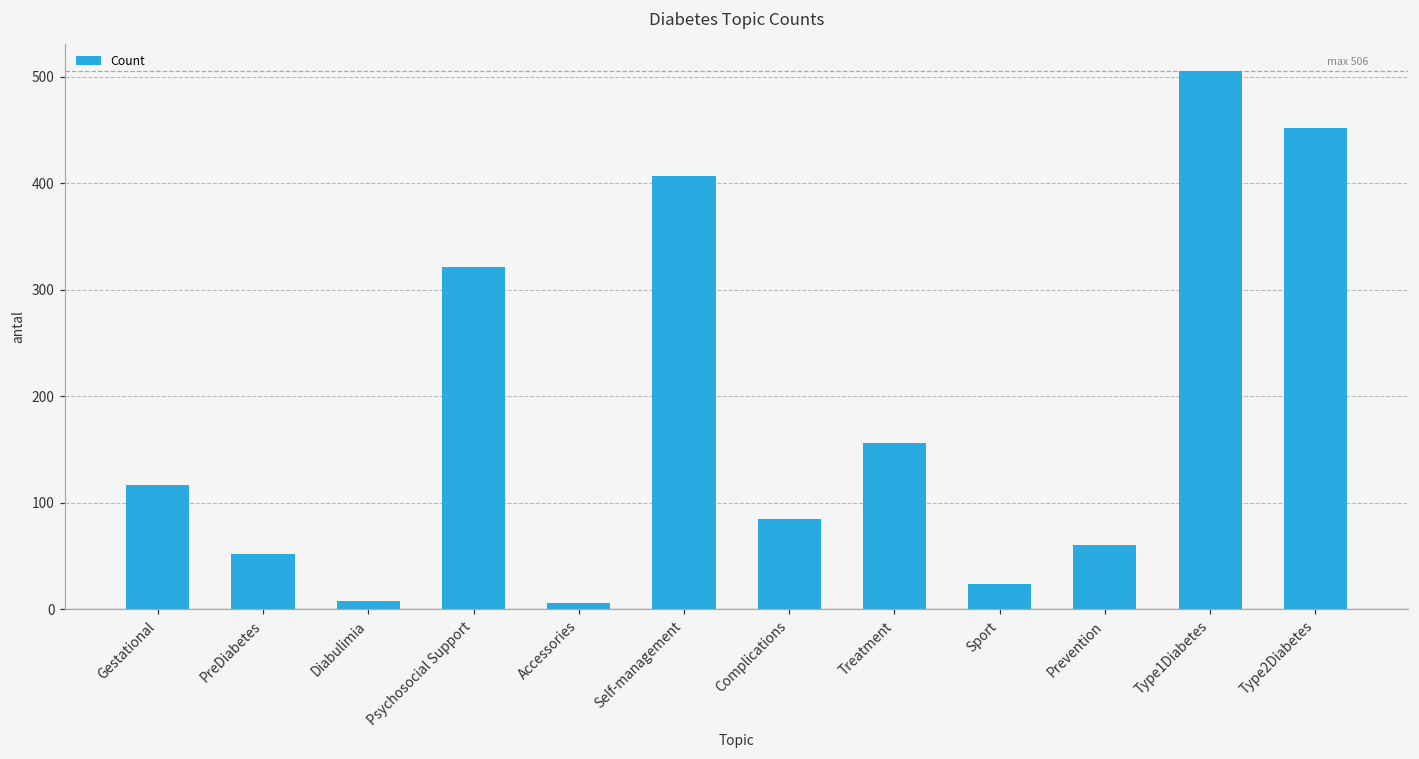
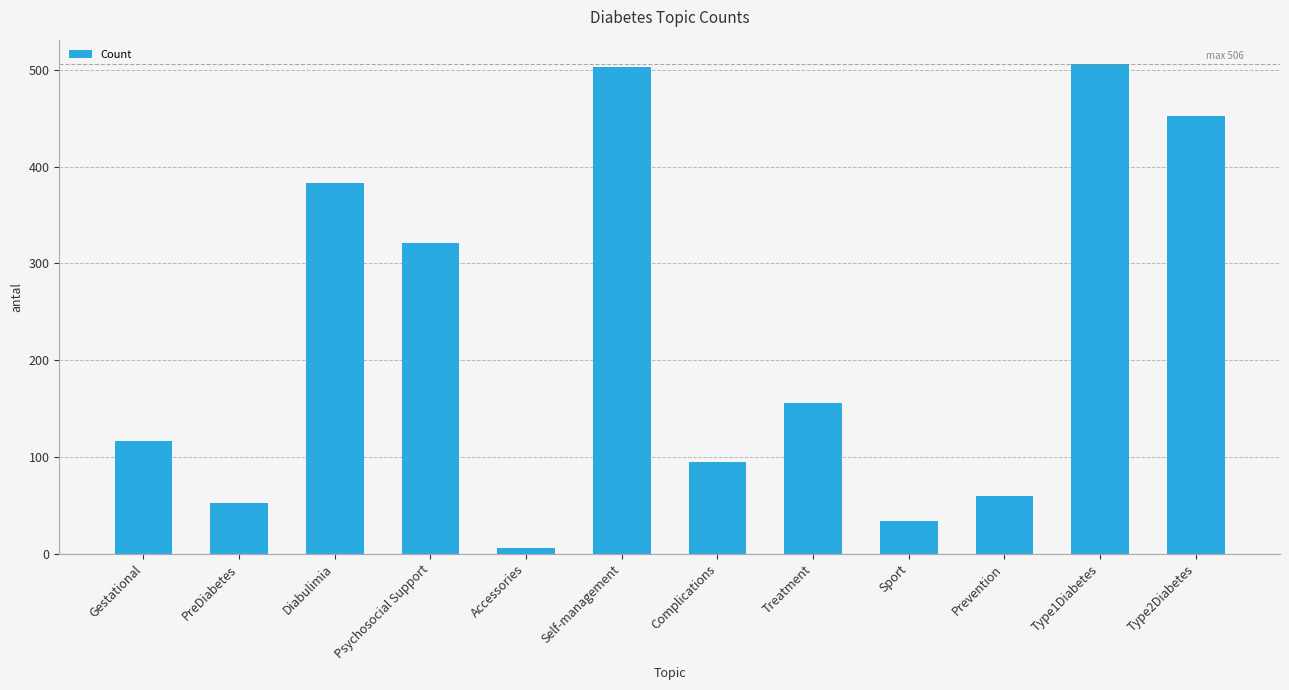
Diabulimia: 10 -> 380
Self-management: 410 -> 500
Complications: 90 -> 100
Sport: 20 -> 30
